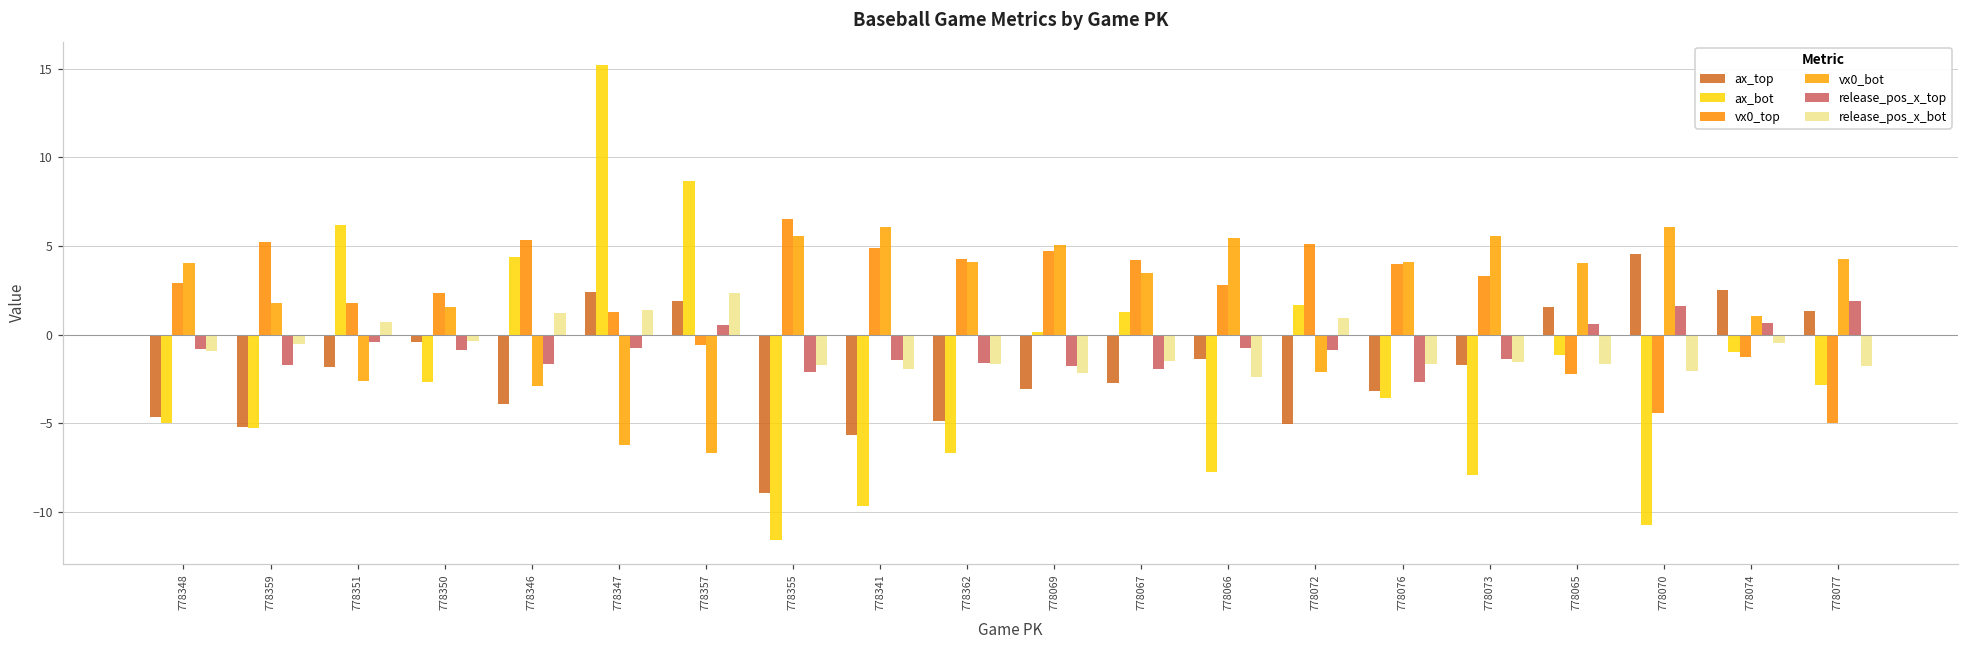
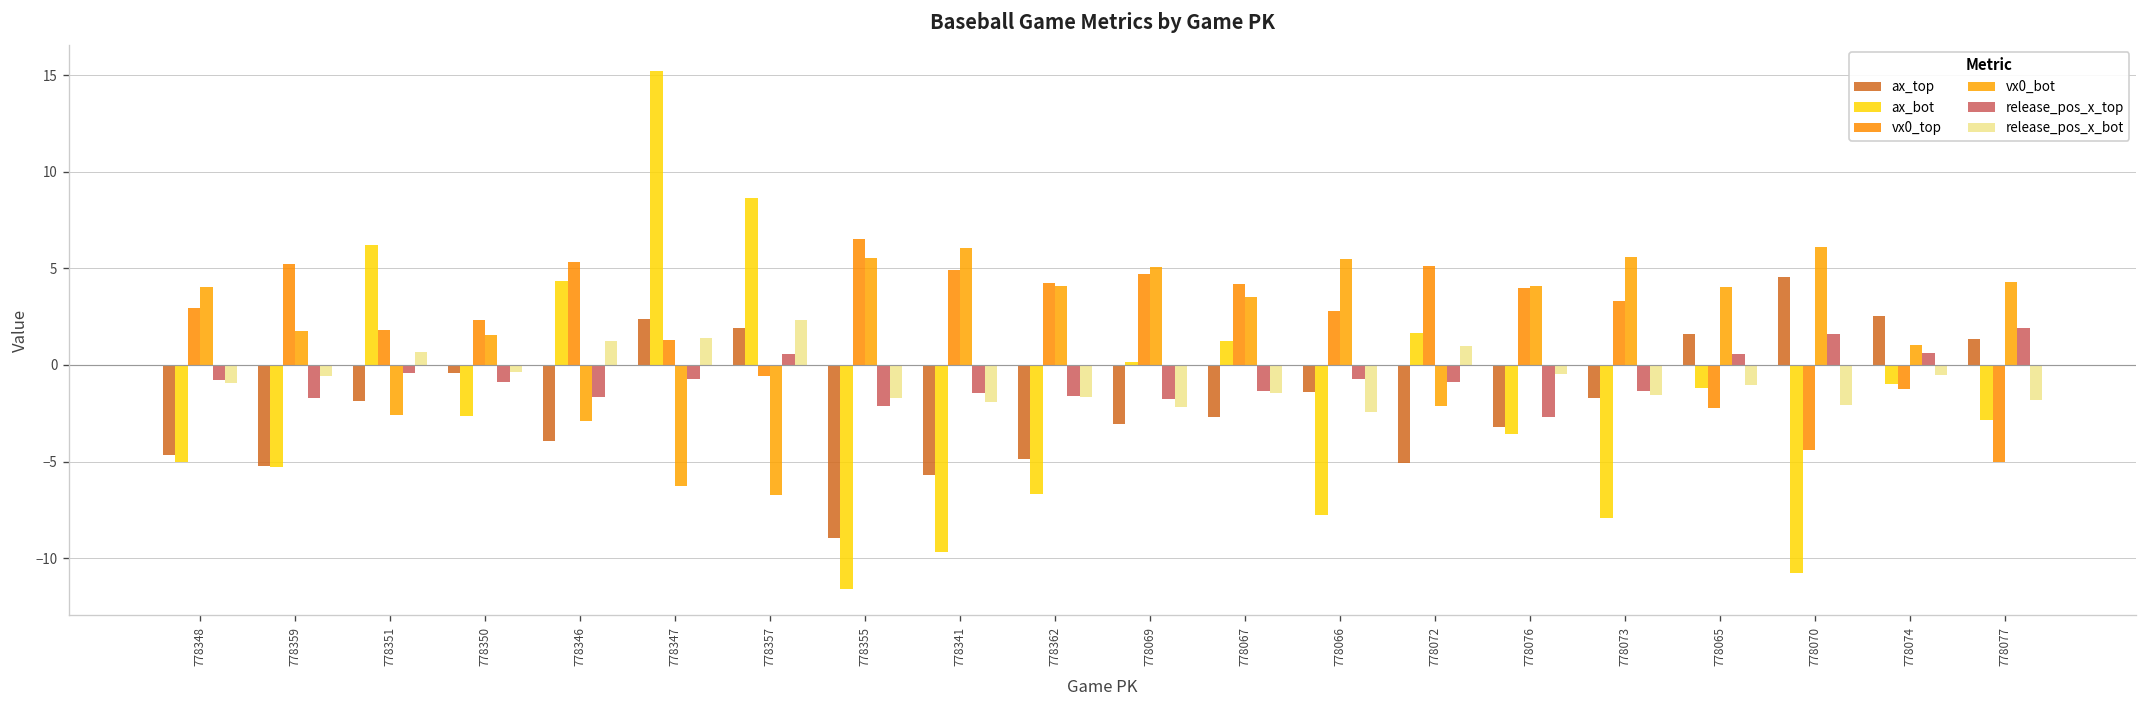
release_pos_x_top, 778067: -1.9 -> -1.3
release_pos_x_bot, 778076: -1.7 -> -0.5
release_pos_x_bot, 778065: -1.7 -> -1.0
